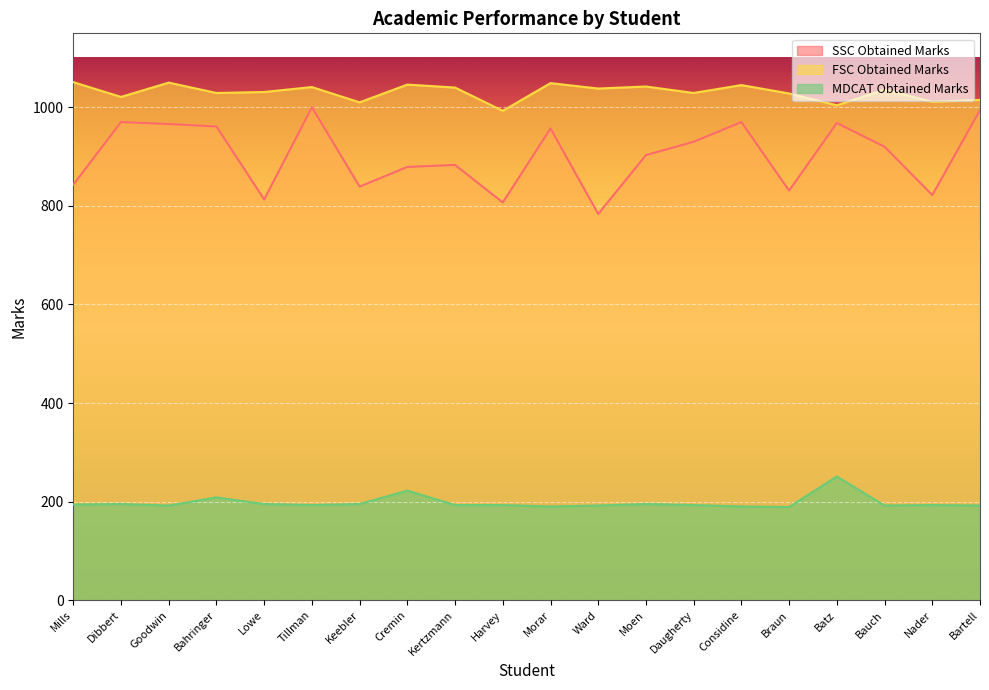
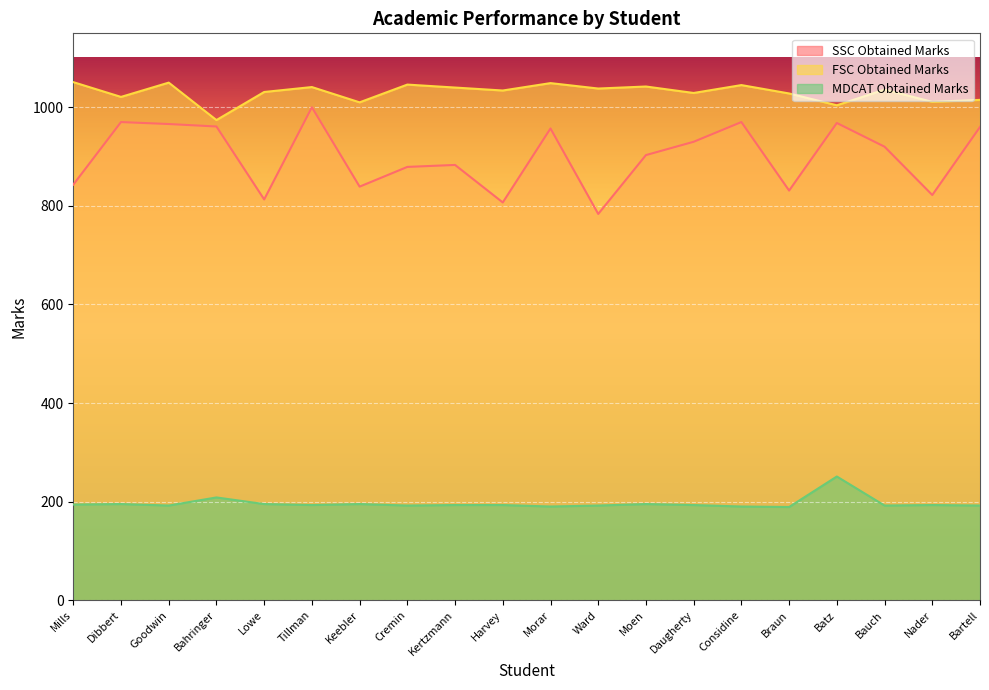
FSC Obtained Marks, Bahringer: 1030 -> 970
MDCAT Obtained Marks, Cremin: 220 -> 190
FSC Obtained Marks, Harvey: 990 -> 1030
SSC Obtained Marks, Bartell: 990 -> 960
